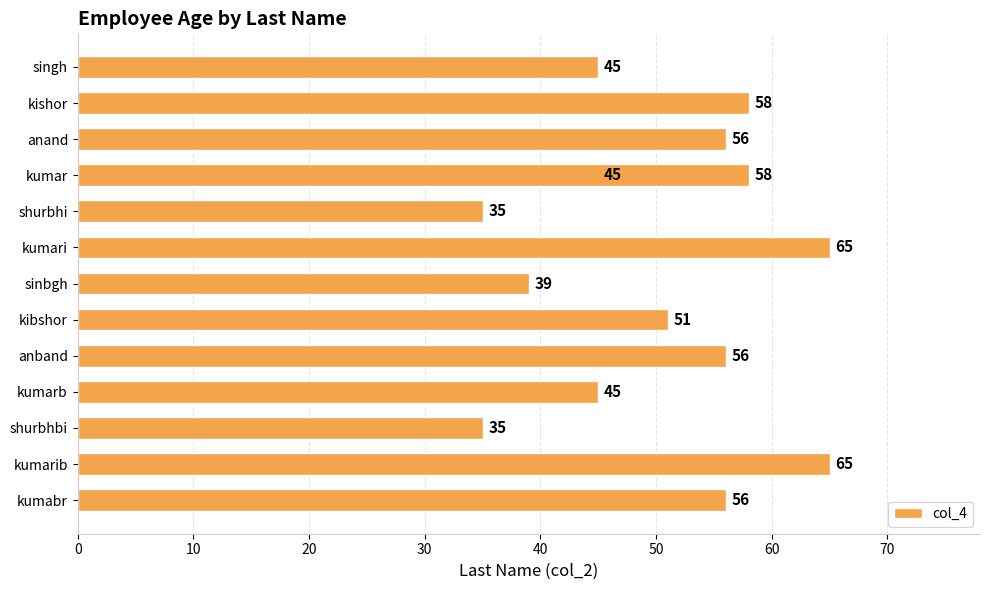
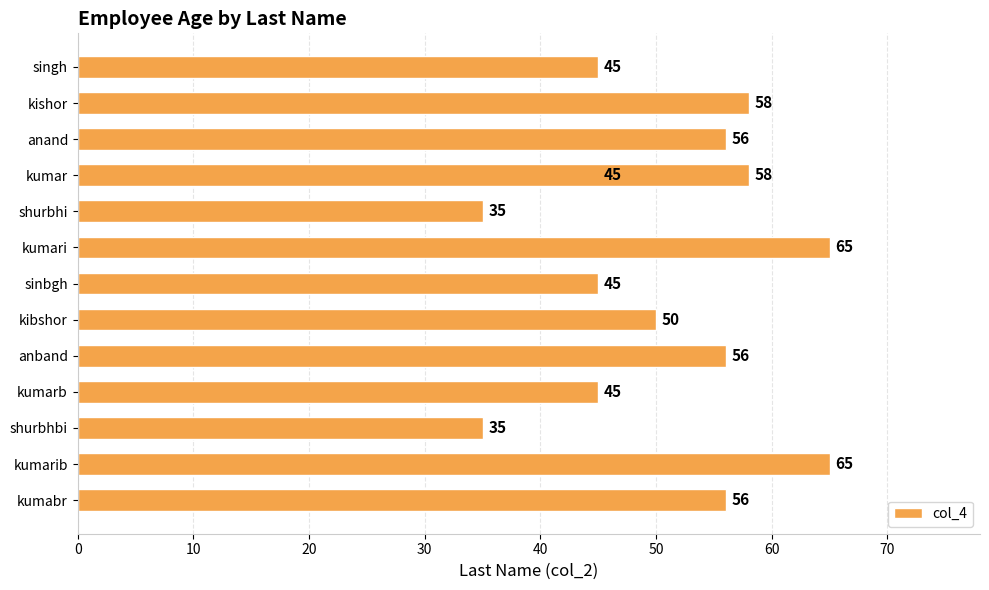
sinbgh: 39 -> 45
kibshor: 51 -> 50
